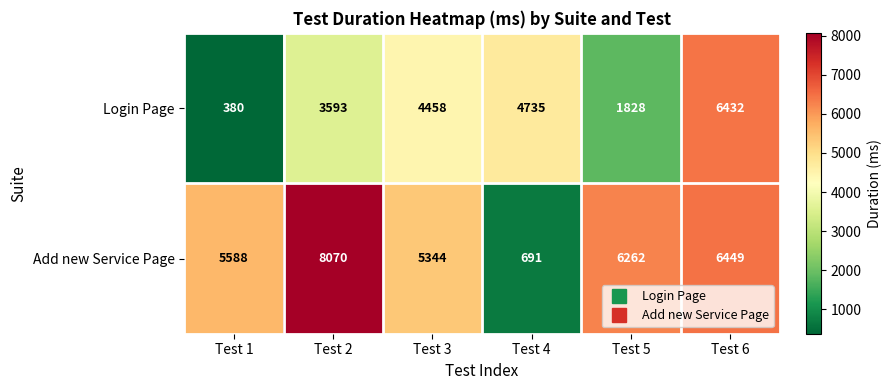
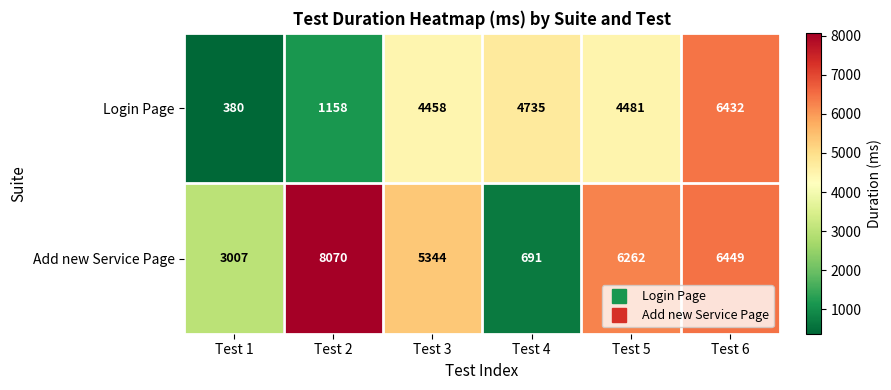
Login Page, Test 2: 3593 -> 1158
Login Page, Test 5: 1828 -> 4481
Add new Service Page, Test 1: 5588 -> 3007
